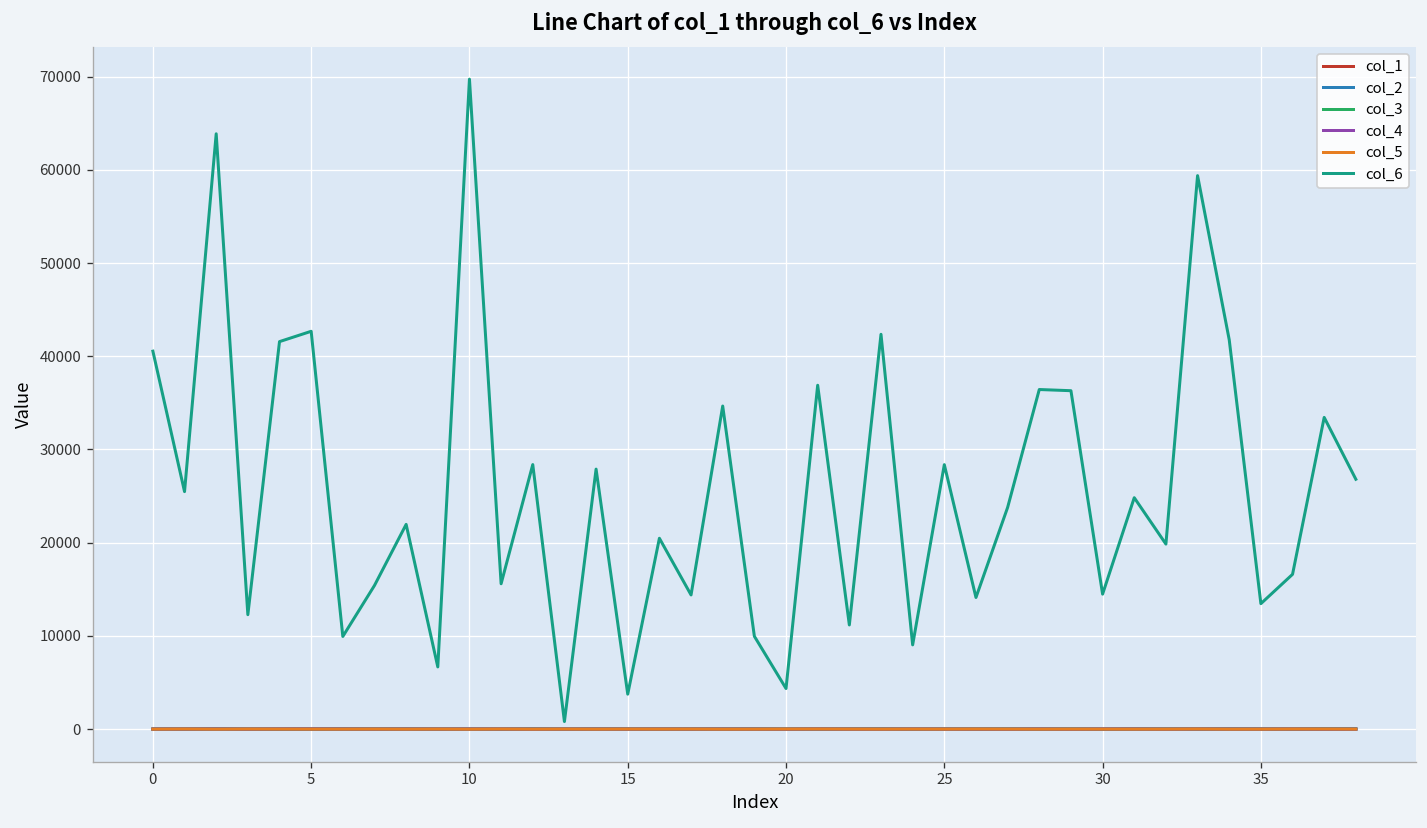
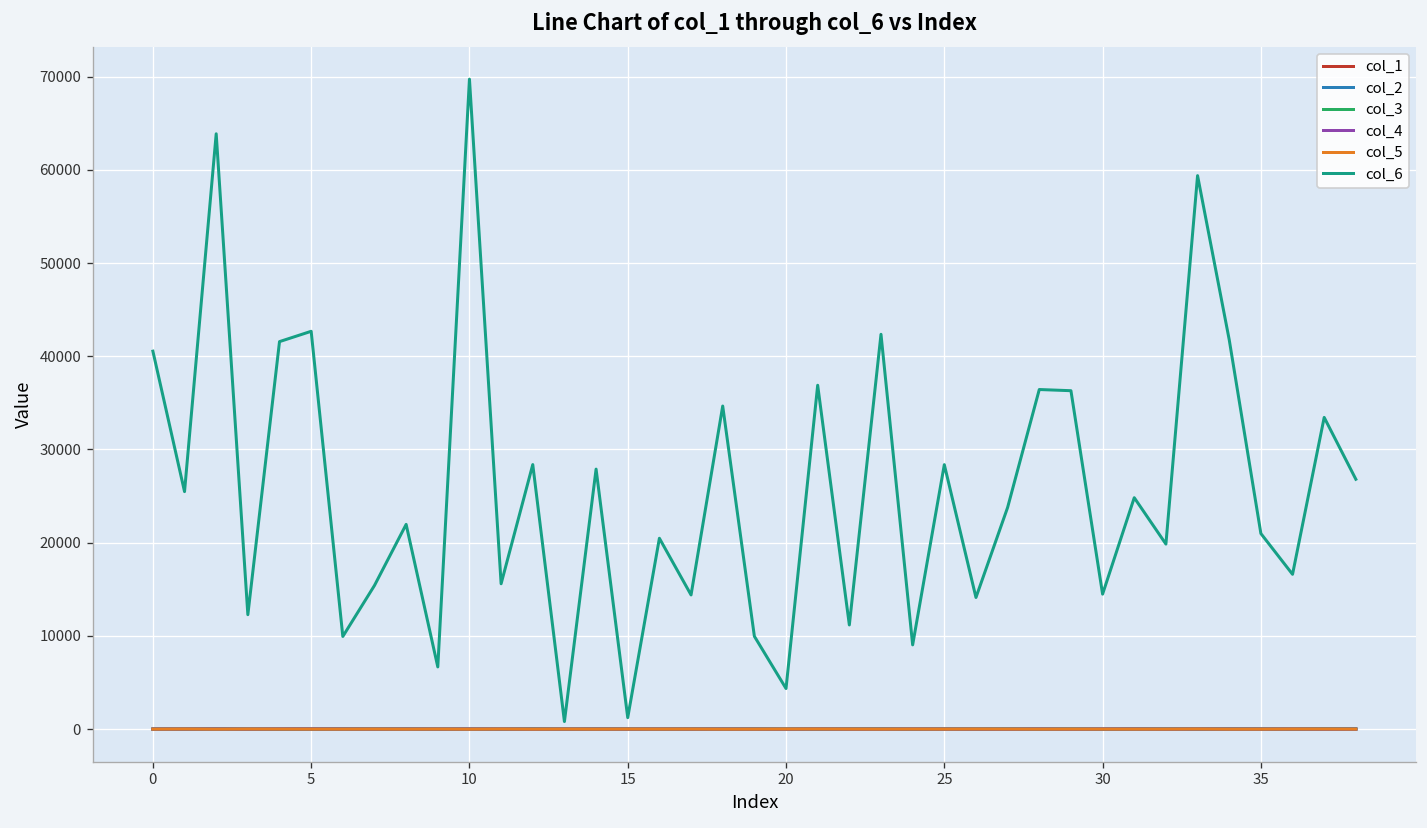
col_6, 15: 4000 -> 1000
col_6, 35: 13000 -> 21000
